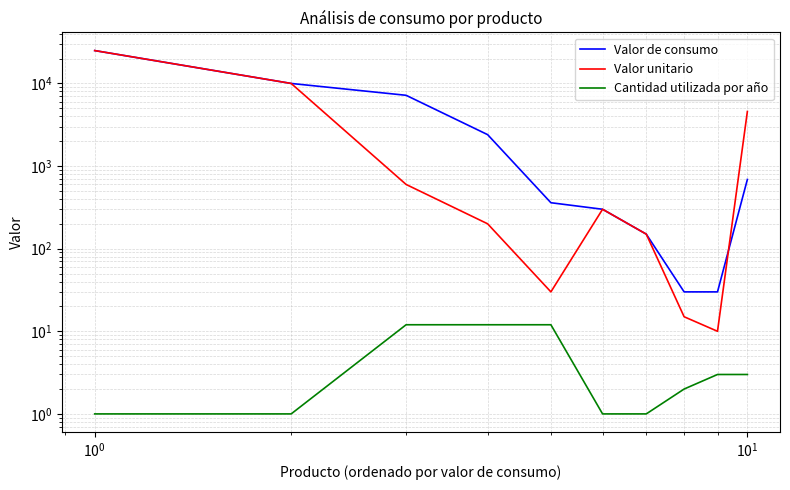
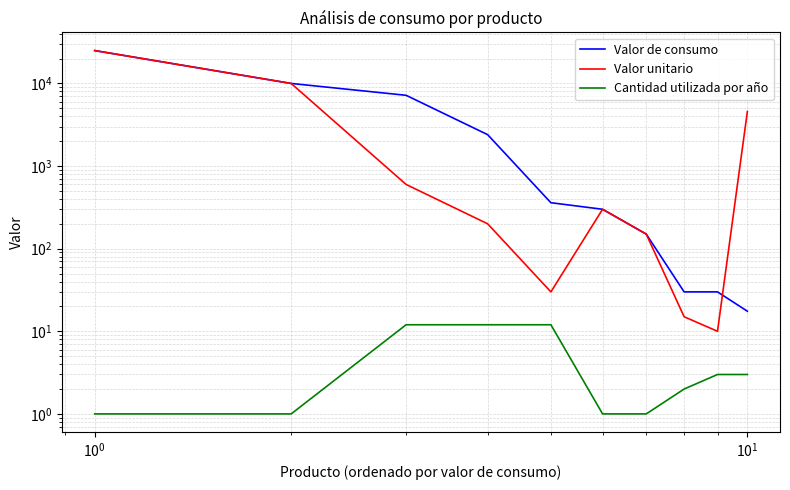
Valor de consumo, 10^1: 700 -> 18
